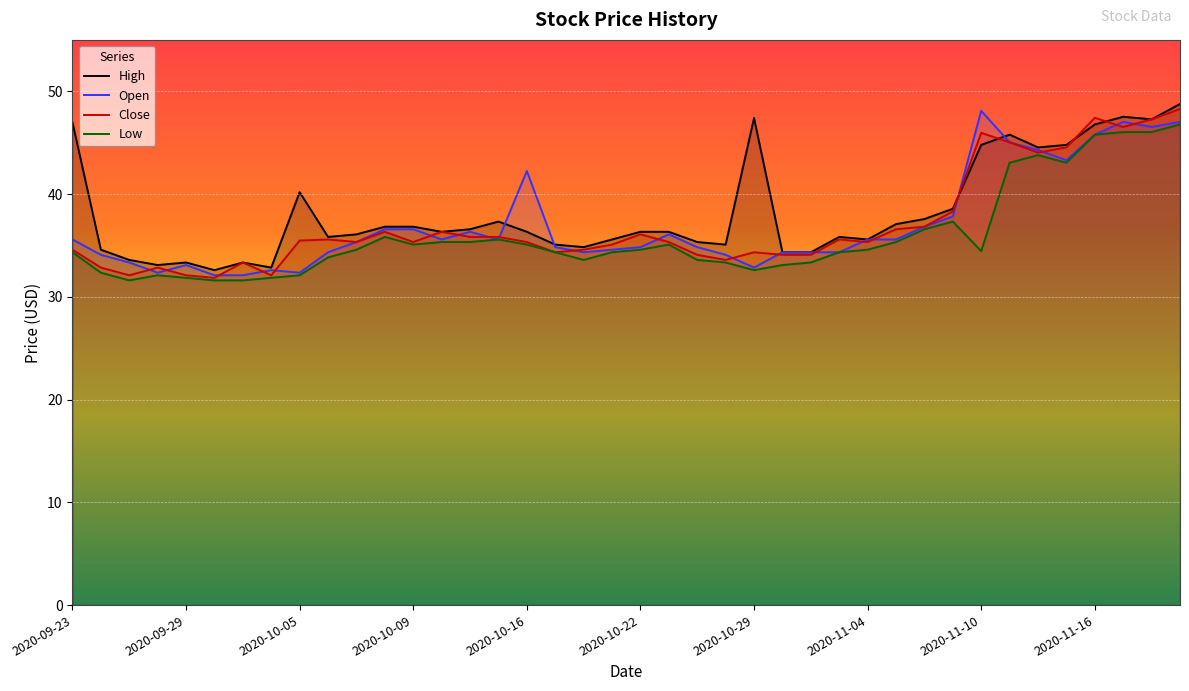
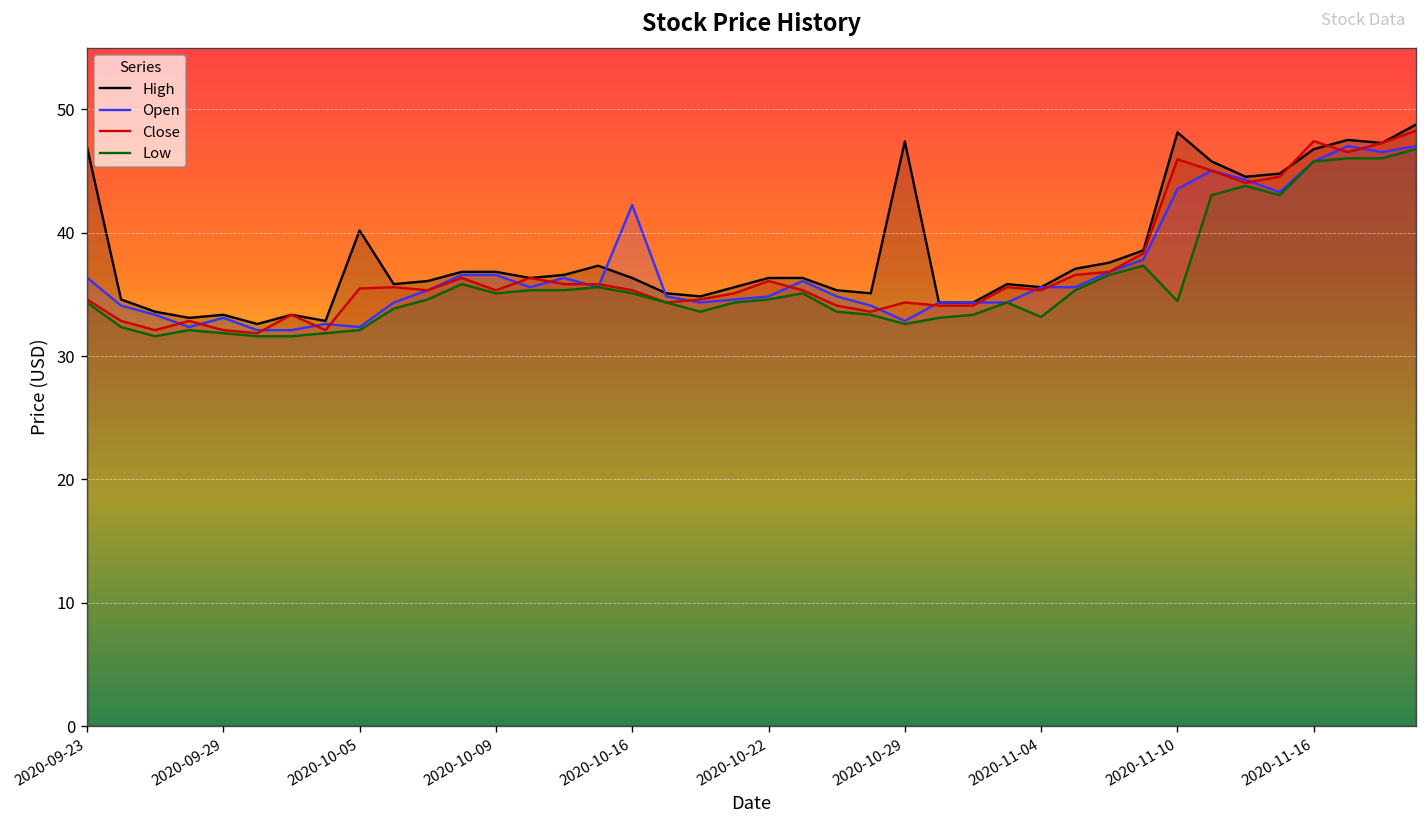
Open, 2020-09-23: 35.6 -> 36.4
Low, 2020-11-04: 34.6 -> 33.2
High, 2020-11-10: 44.8 -> 48.1
Open, 2020-11-10: 48.1 -> 43.5
